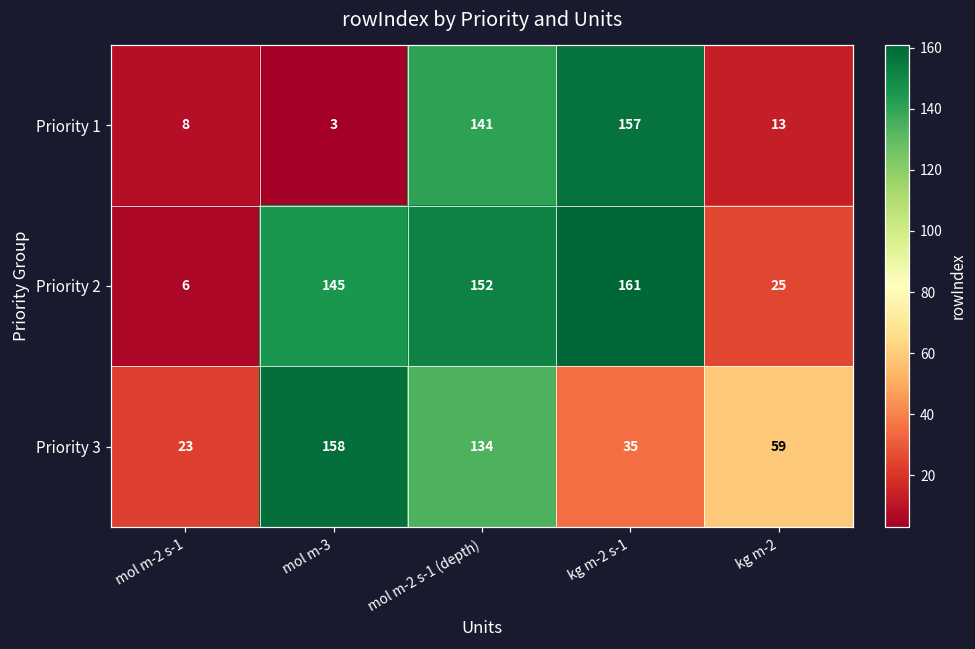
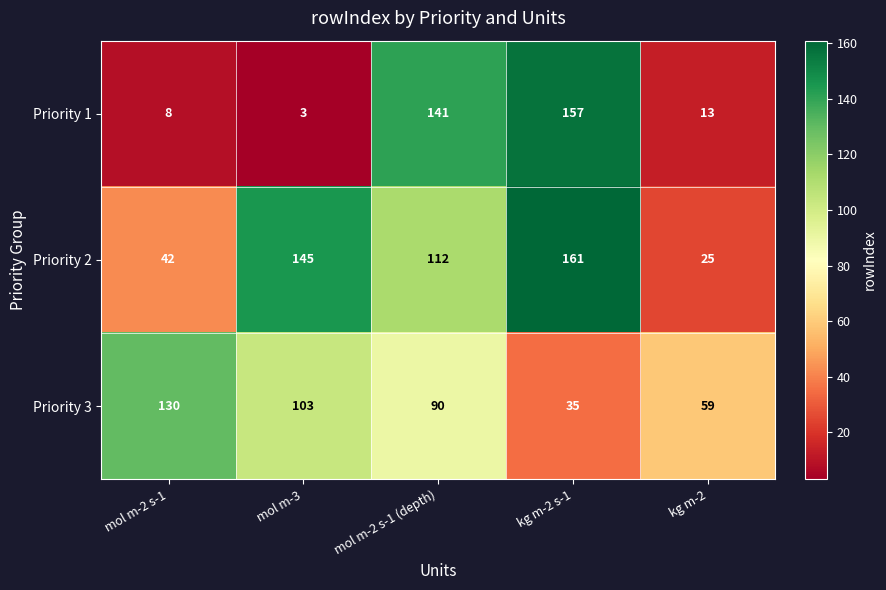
Priority 2, mol m-2 s-1: 6 -> 42
Priority 2, mol m-2 s-1 (depth): 152 -> 112
Priority 3, mol m-2 s-1: 23 -> 130
Priority 3, mol m-3: 158 -> 103
Priority 3, mol m-2 s-1 (depth): 134 -> 90
